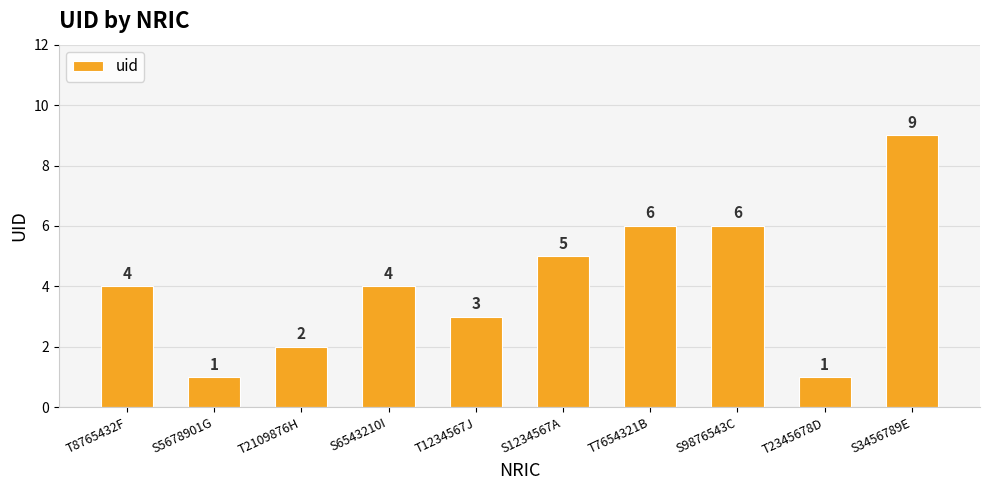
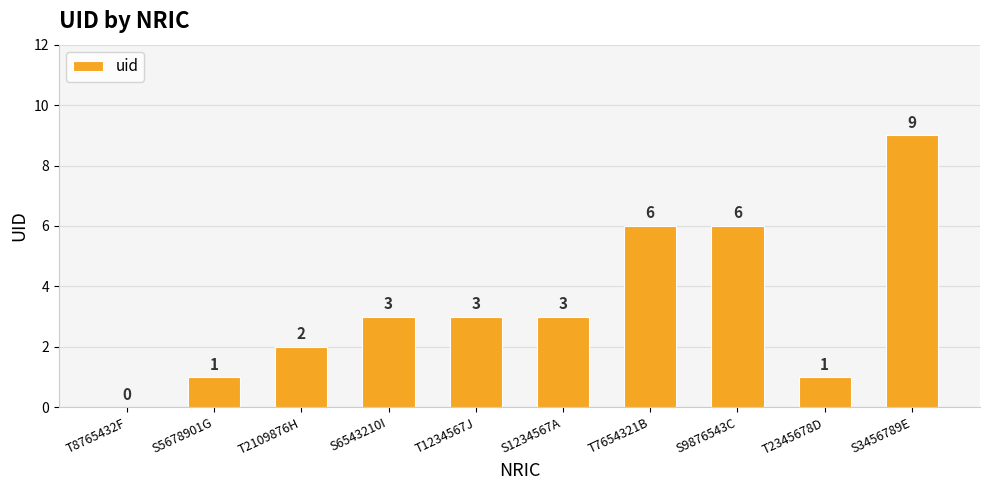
T8765432F: 4 -> 0
S6543210I: 4 -> 3
S1234567A: 5 -> 3
